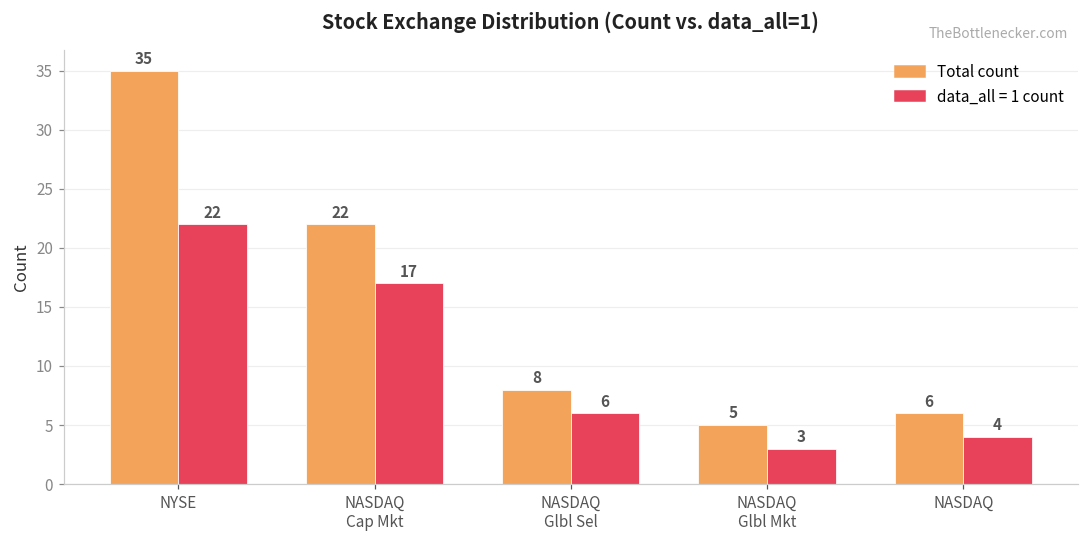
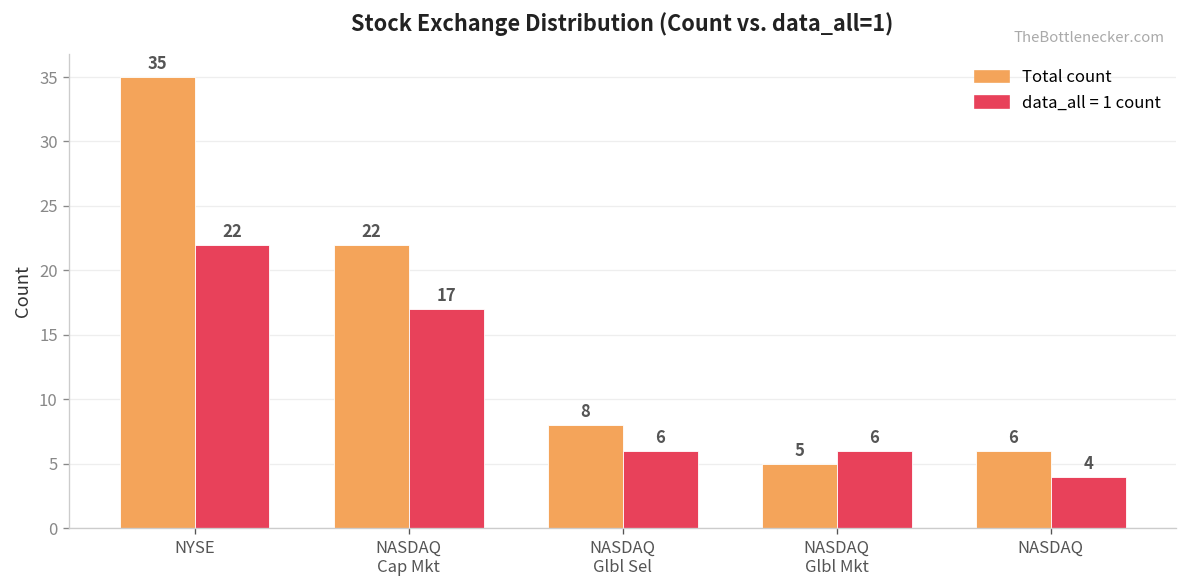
data_all = 1 count, NASDAQ Glbl Mkt: 3 -> 6
